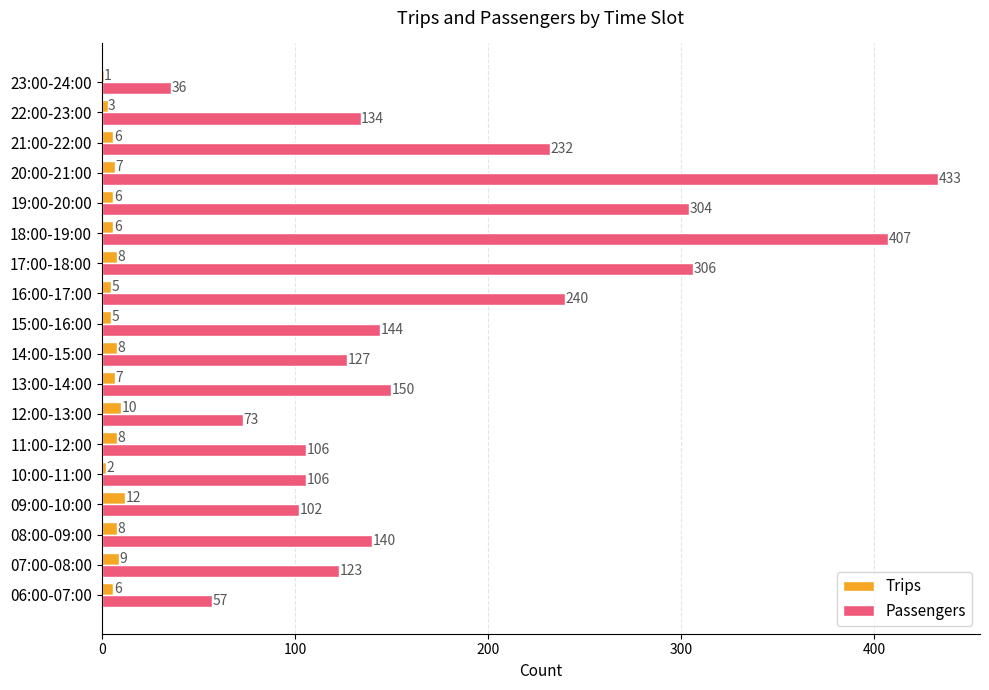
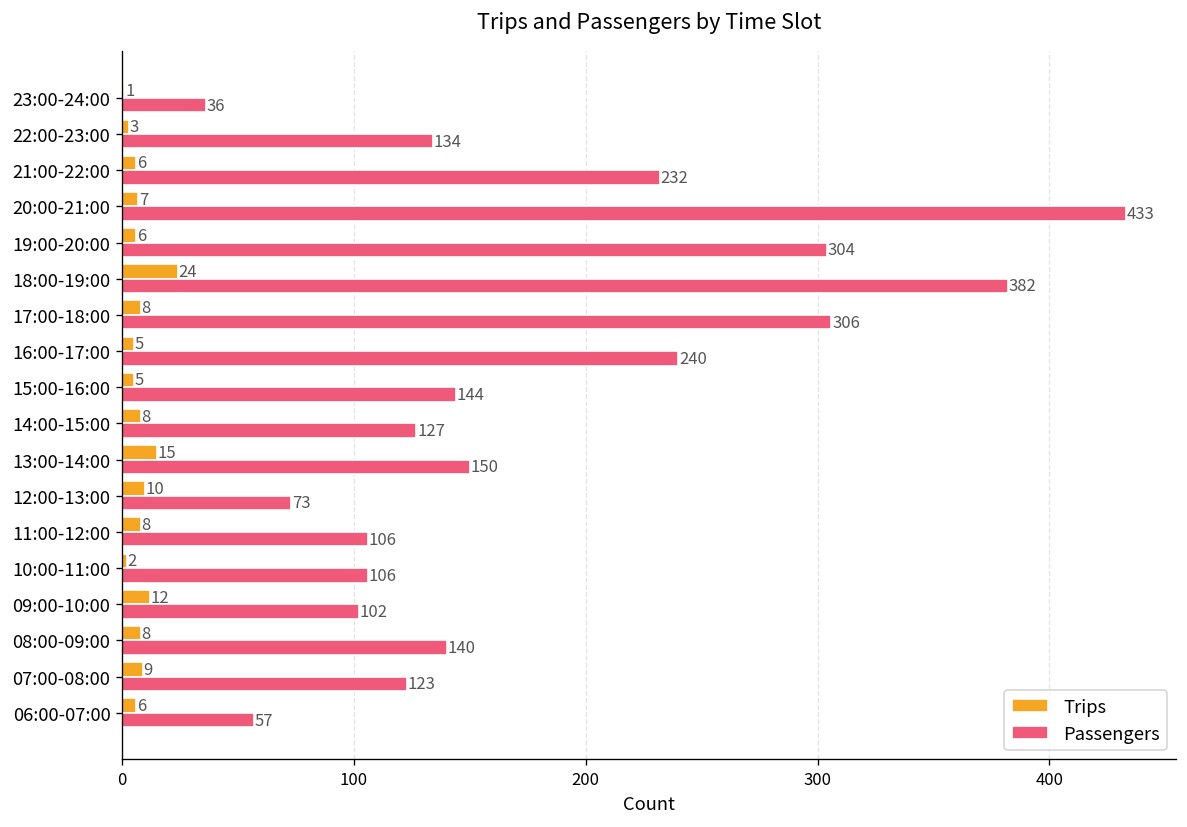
Trips, 18:00-19:00: 6 -> 24
Passengers, 18:00-19:00: 407 -> 382
Trips, 13:00-14:00: 7 -> 15
